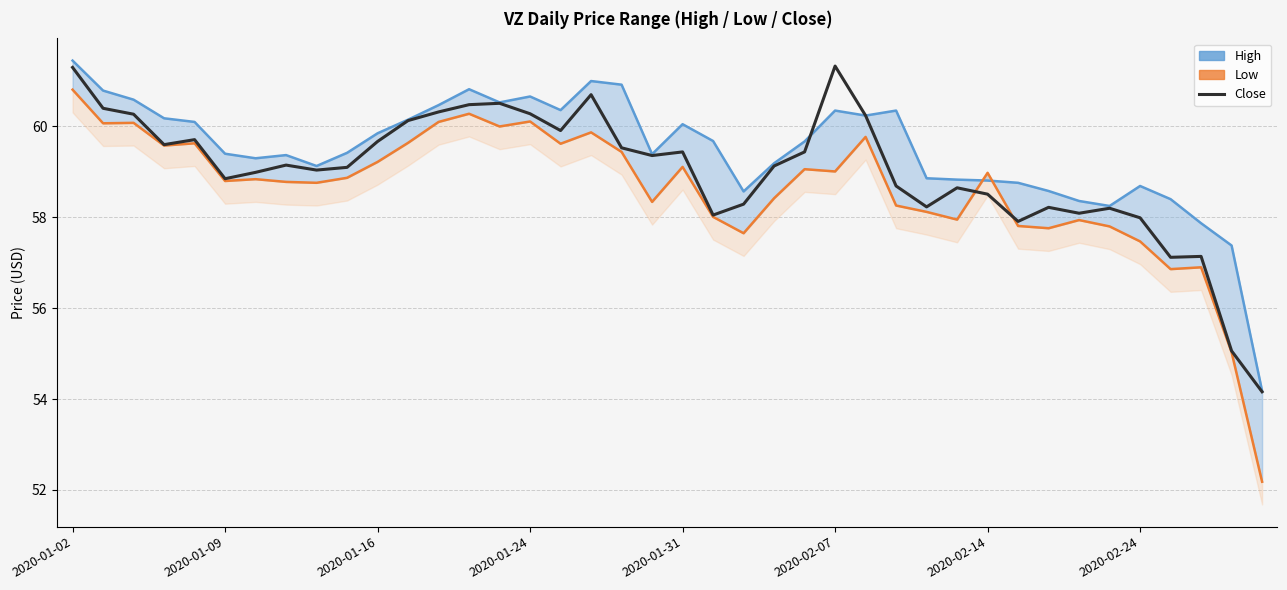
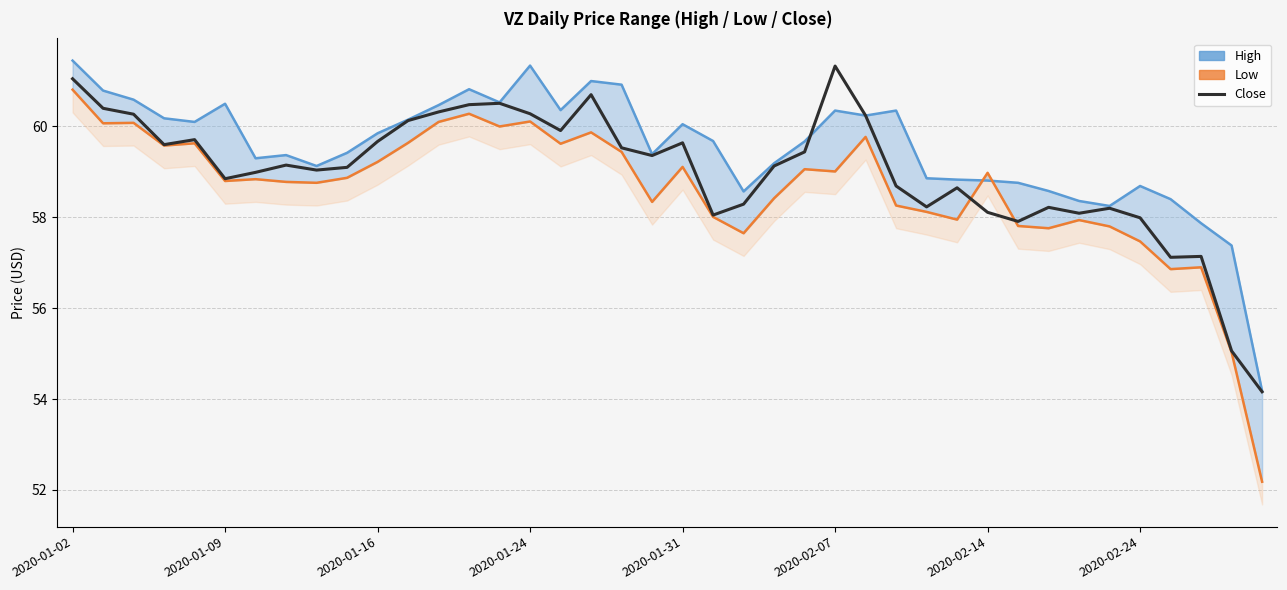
Close, 2020-01-02: 61.3 -> 61.1
High, 2020-01-09: 59.4 -> 60.5
High, 2020-01-24: 60.7 -> 61.3
Close, 2020-01-31: 59.4 -> 59.6
Close, 2020-02-14: 58.5 -> 58.1
